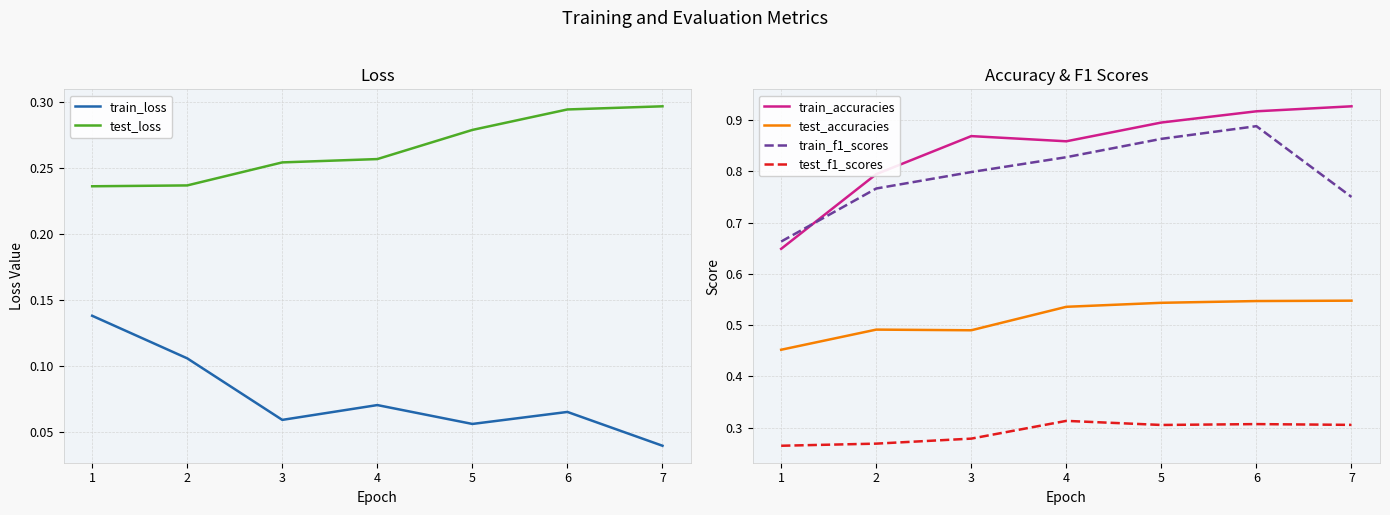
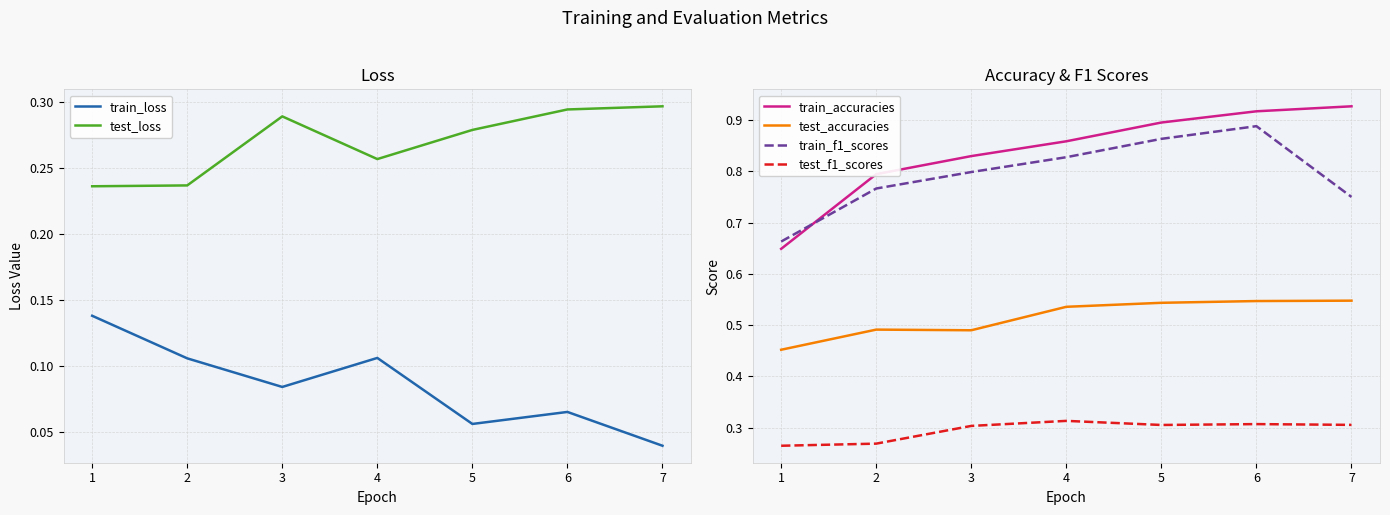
Loss, train_loss, 3: 0.059 -> 0.084
Loss, test_loss, 3: 0.254 -> 0.289
Loss, train_loss, 4: 0.071 -> 0.106
Accuracy & F1 Scores, train_accuracies, 3: 0.87 -> 0.83
Accuracy & F1 Scores, test_f1_scores, 3: 0.28 -> 0.30
